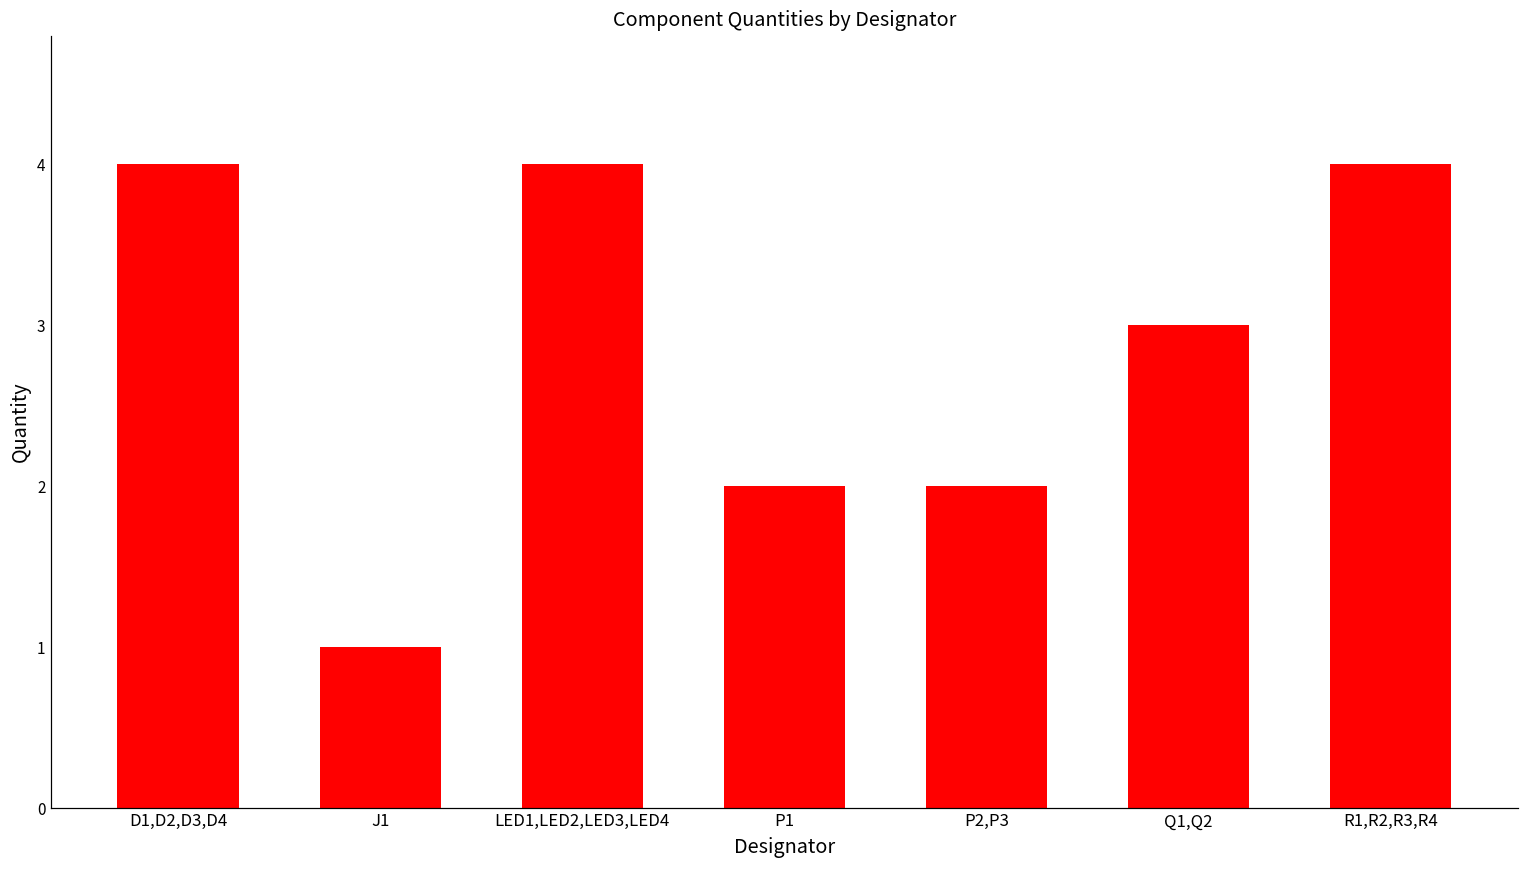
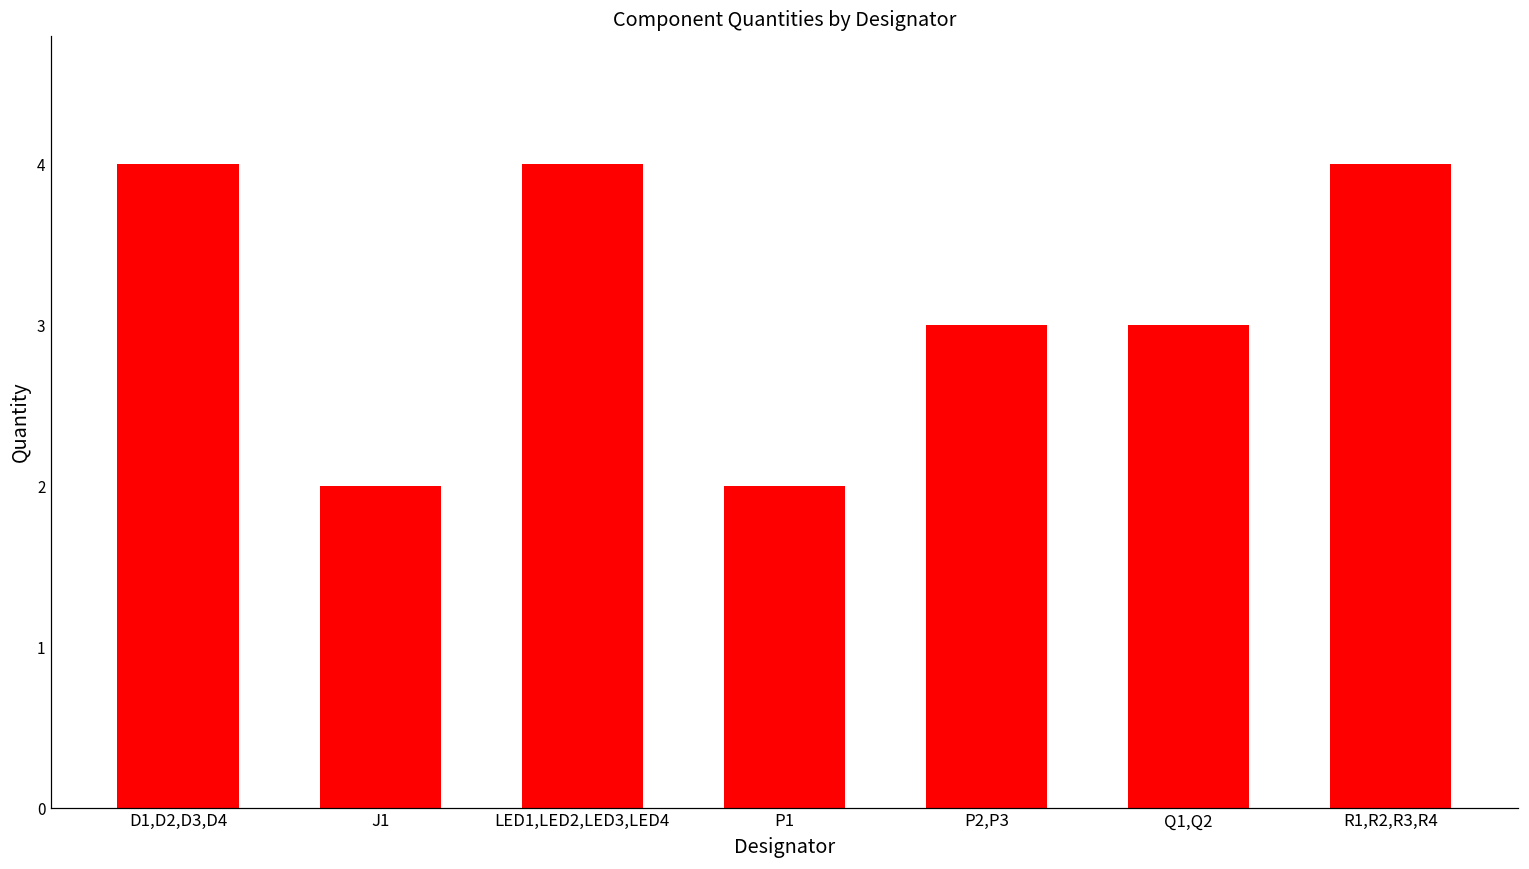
J1: 1 -> 2
P2,P3: 2 -> 3
